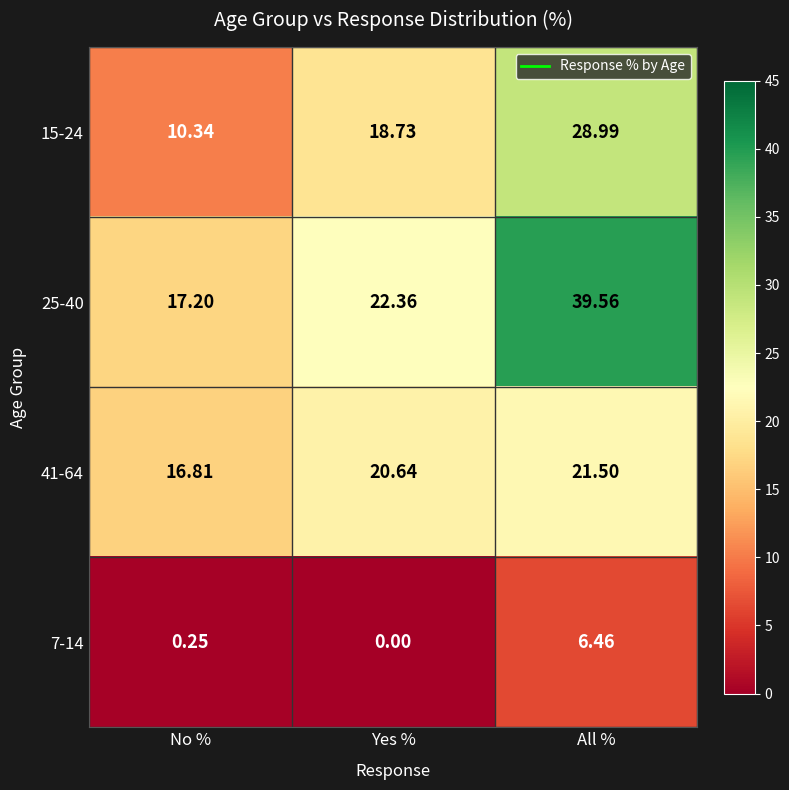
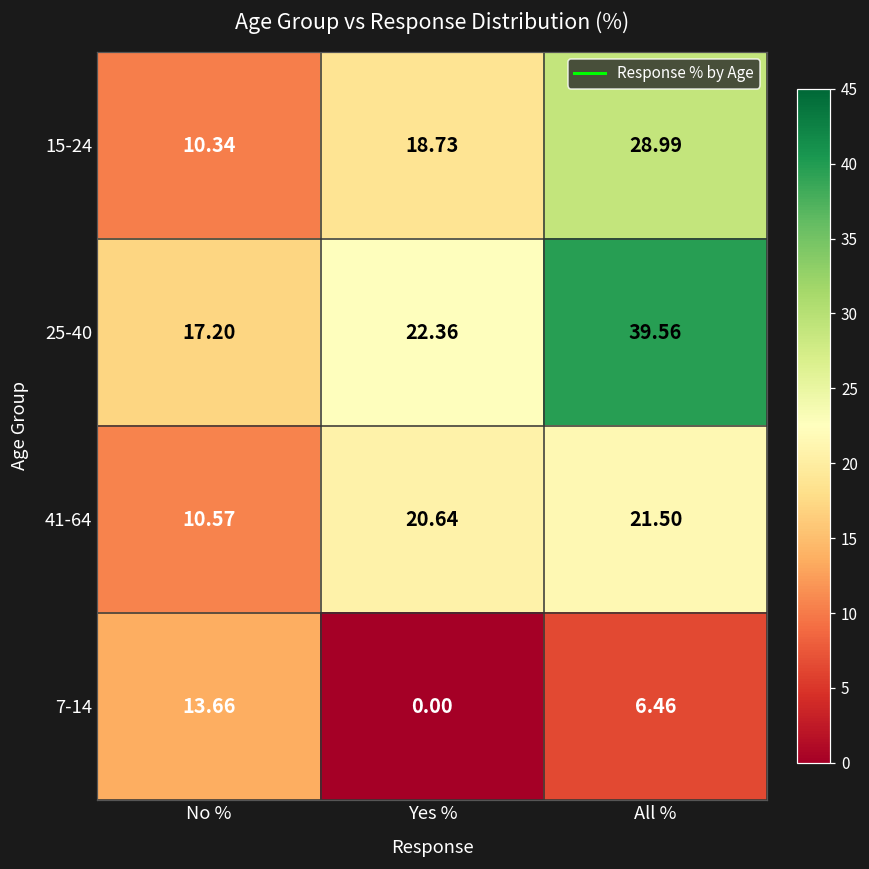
41-64, No %: 16.81 -> 10.57
7-14, No %: 0.25 -> 13.66
